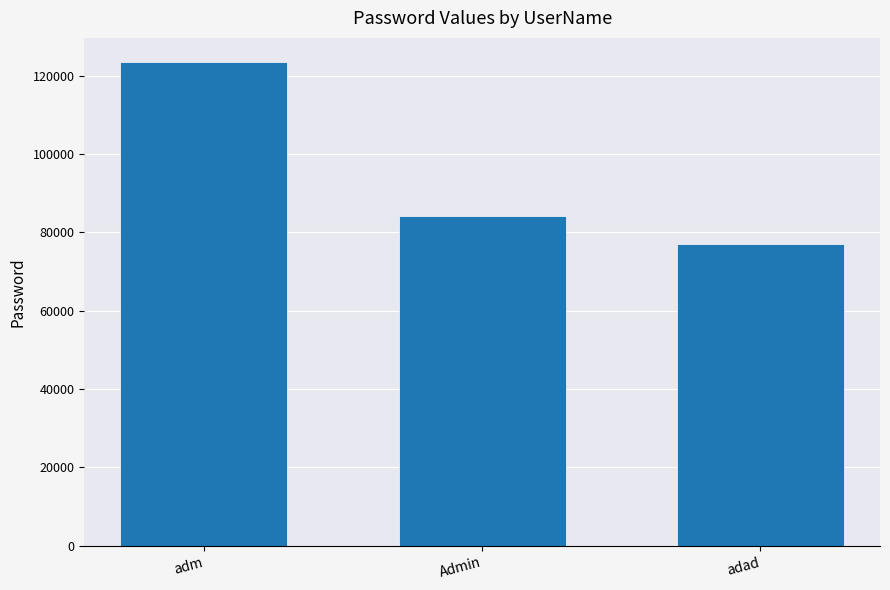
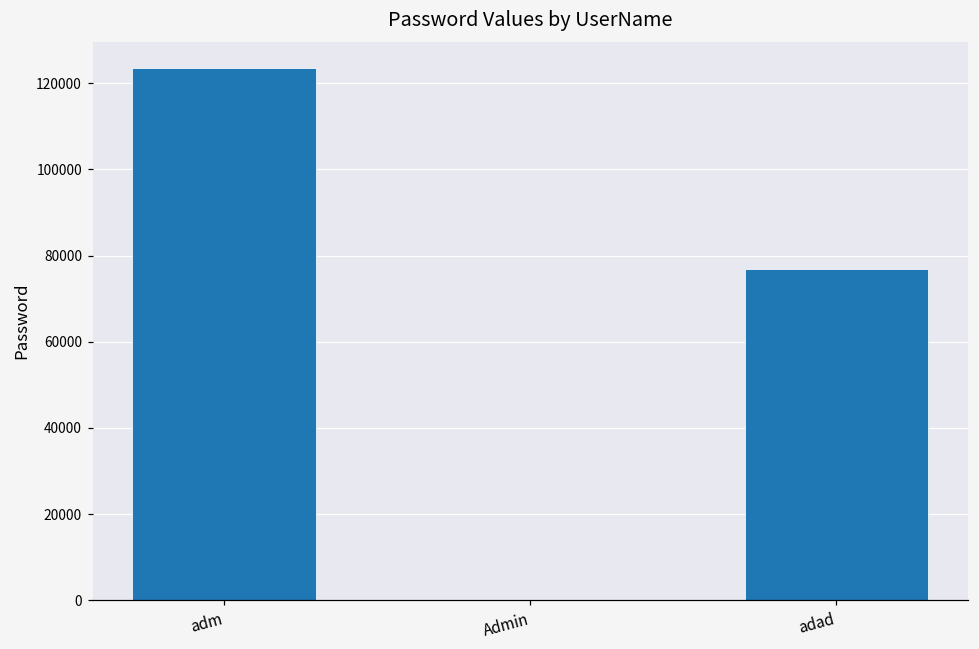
Admin: 84000 -> 0
